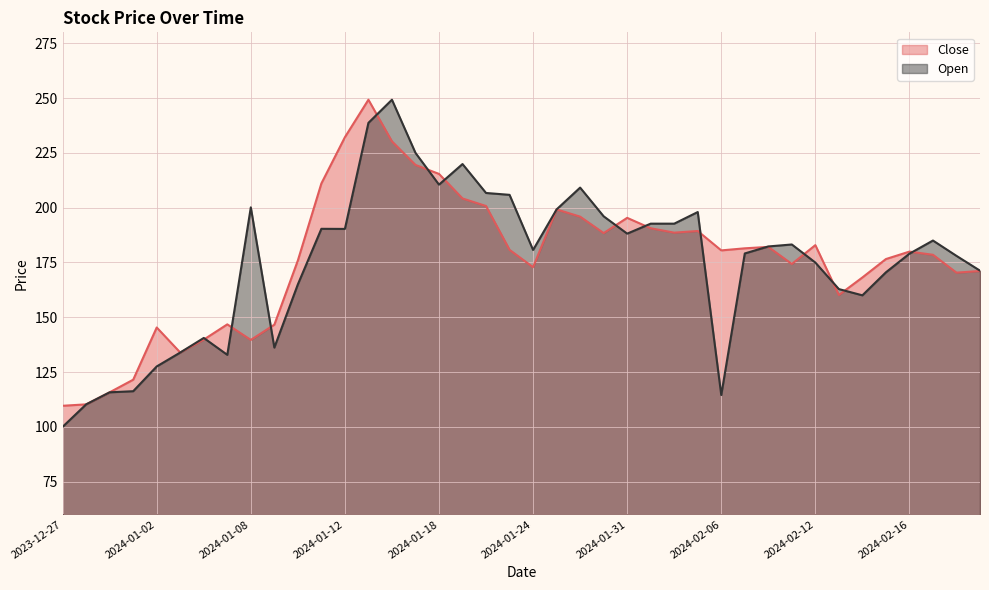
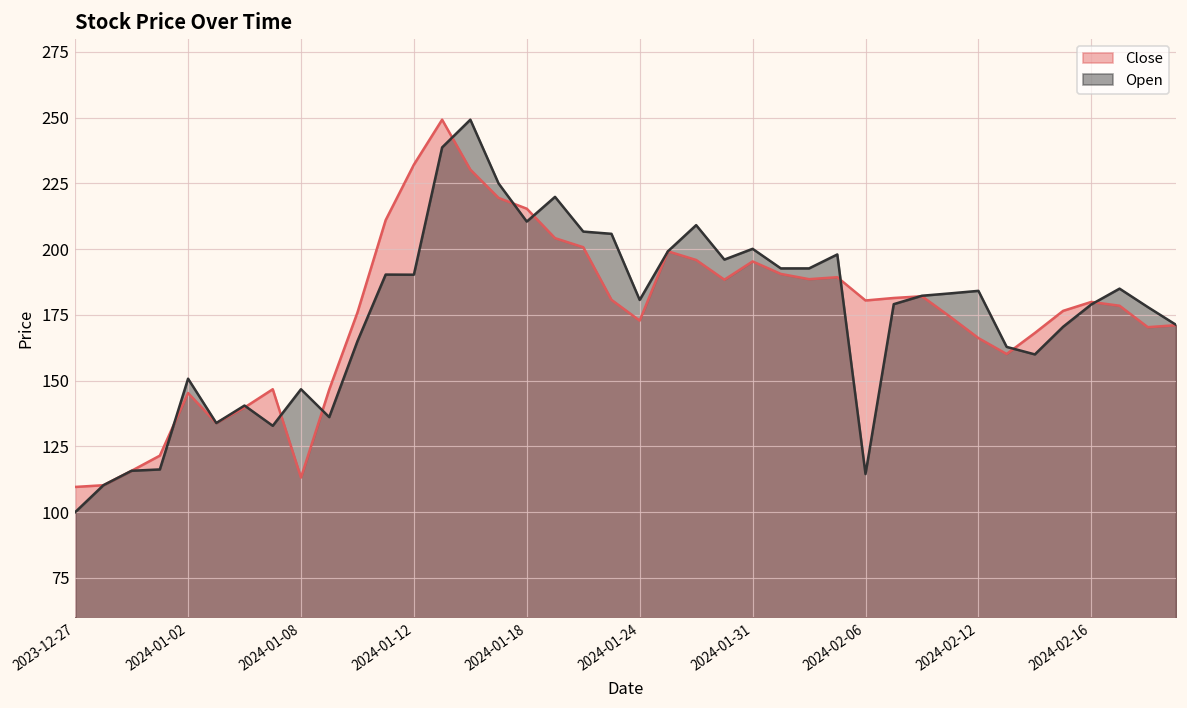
Open, 2024-01-02: 128 -> 151
Close, 2024-01-08: 140 -> 113
Open, 2024-01-08: 200 -> 147
Open, 2024-01-31: 188 -> 200
Close, 2024-02-12: 183 -> 166
Open, 2024-02-12: 175 -> 184
